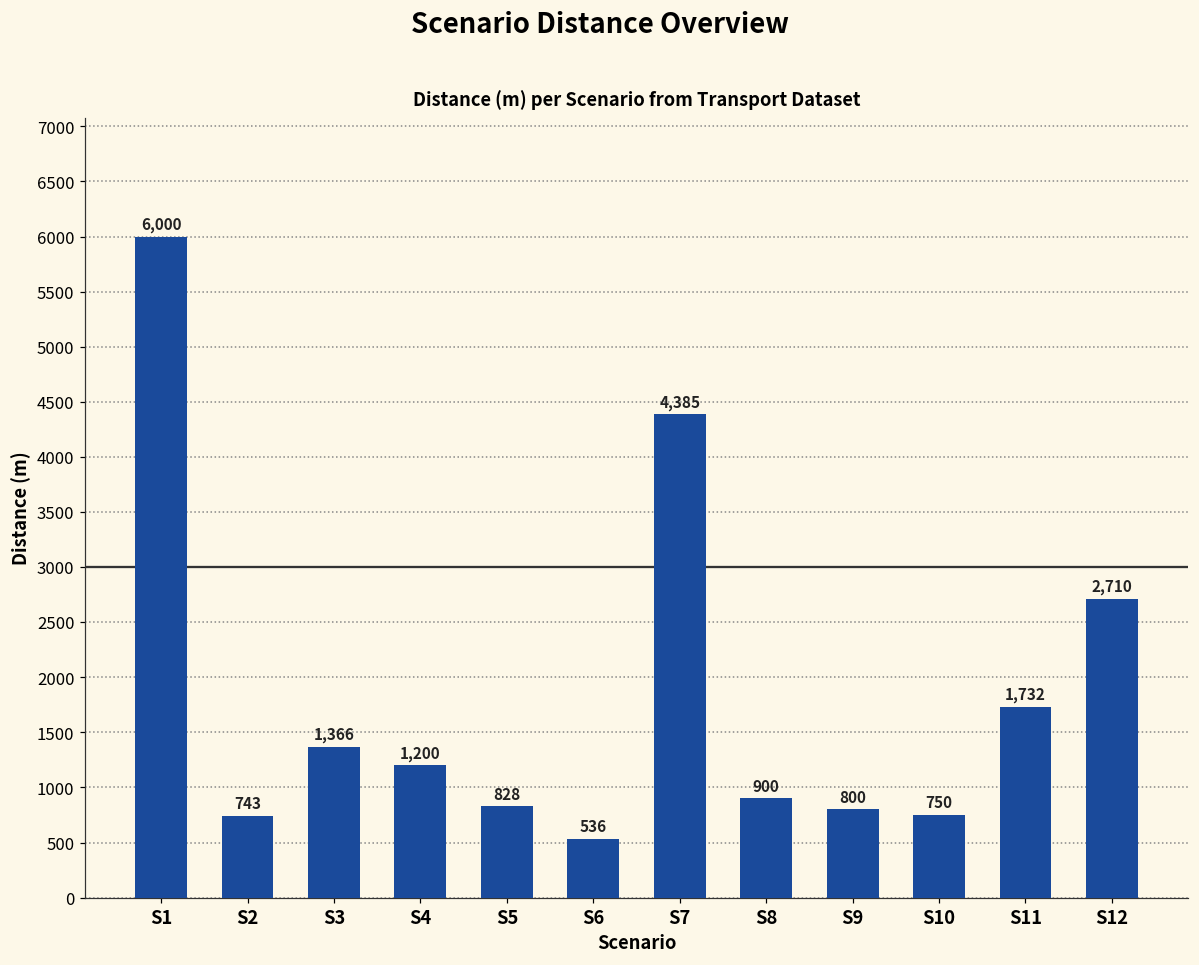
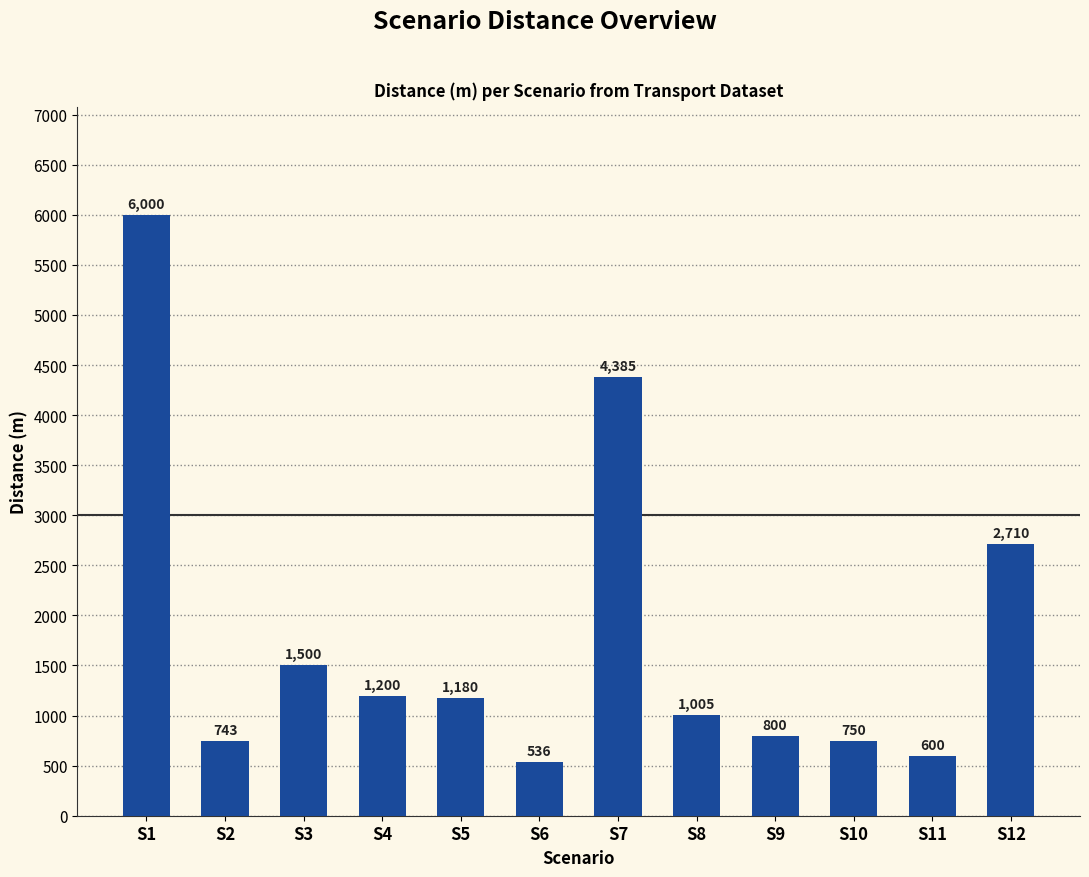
S3: 1,366 -> 1,500
S5: 828 -> 1,180
S8: 900 -> 1,005
S11: 1,732 -> 600
